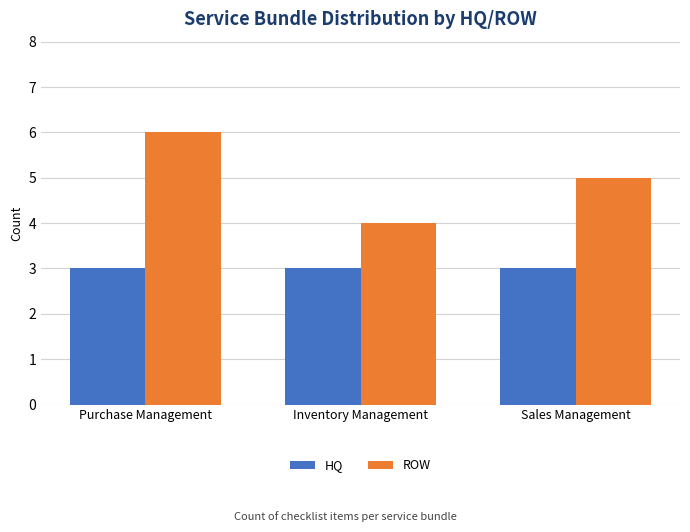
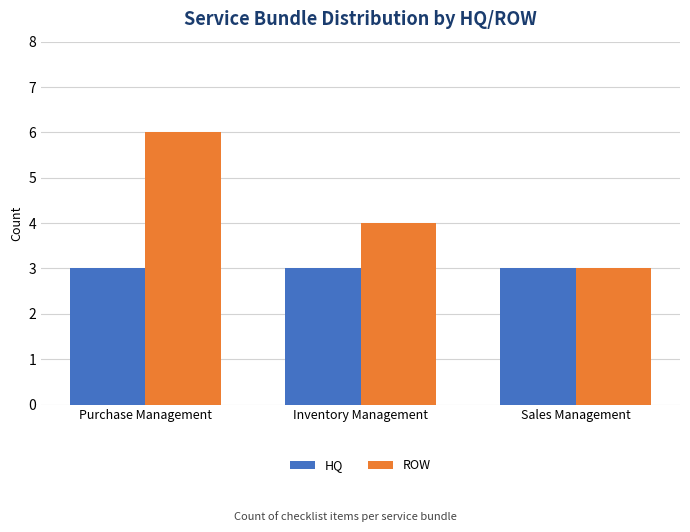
ROW, Sales Management: 5 -> 3
